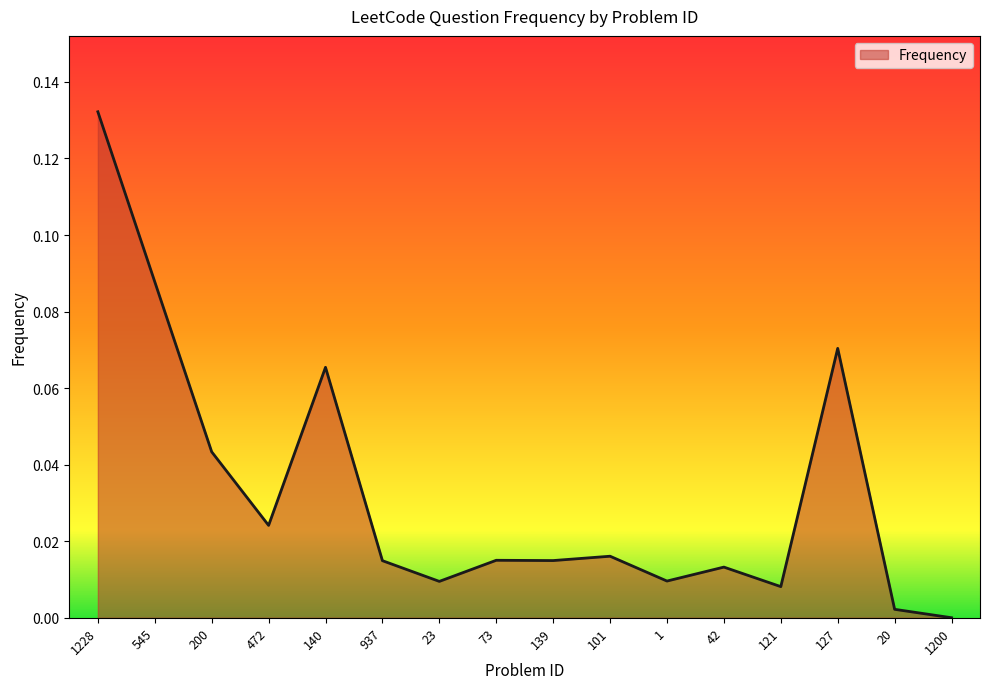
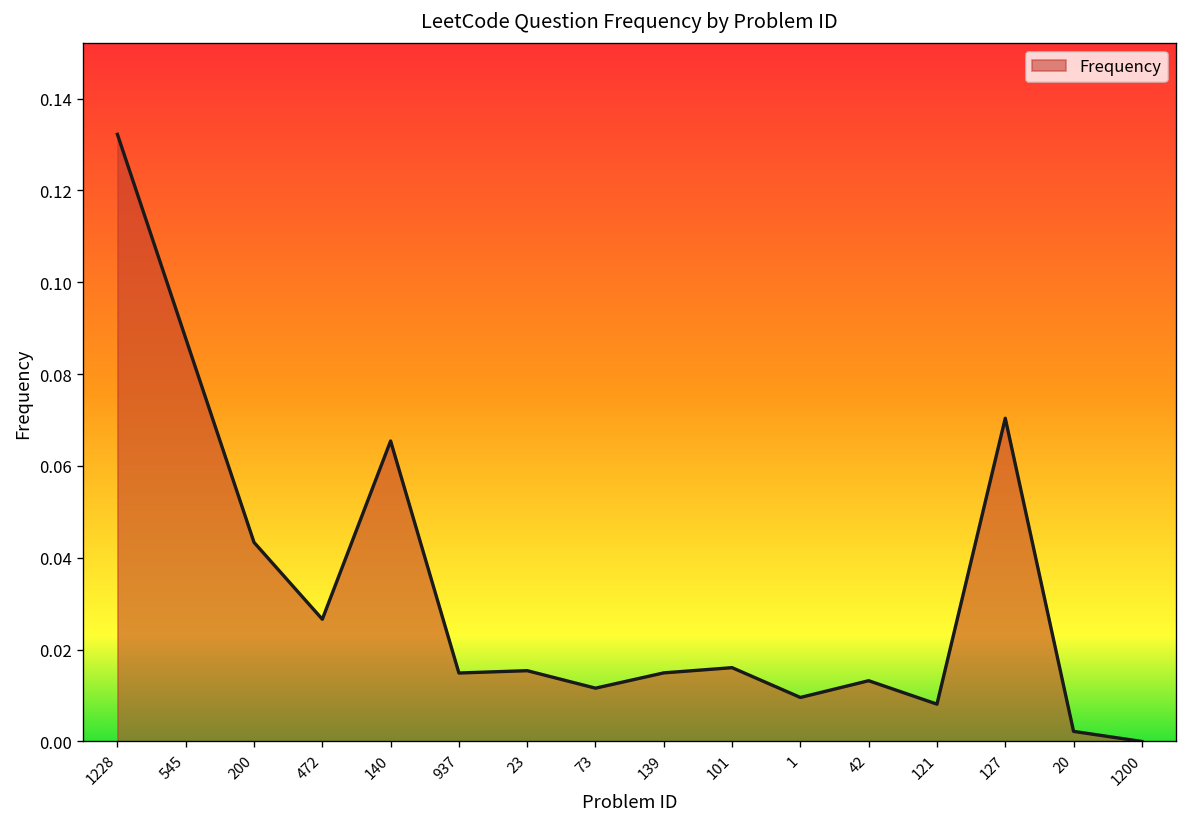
472: 0.024 -> 0.027
23: 0.009 -> 0.015
73: 0.015 -> 0.012
